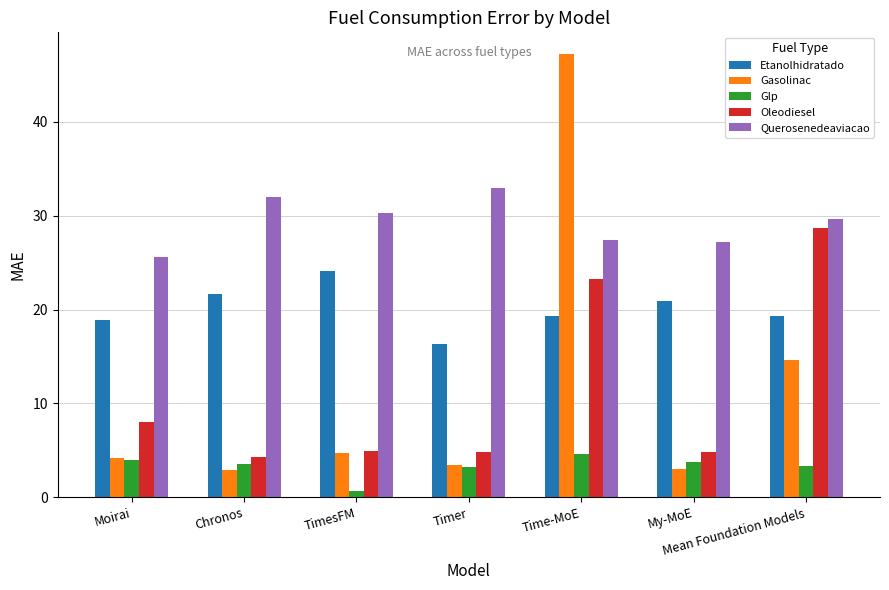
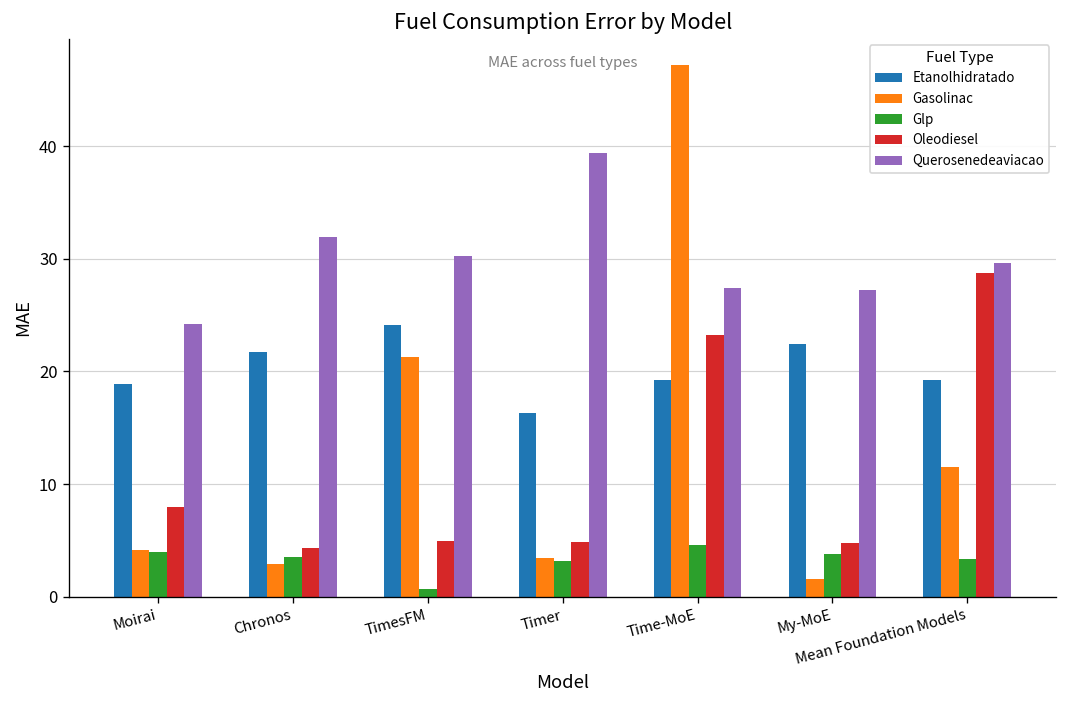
Querosenedeaviacao, Moirai: 26 -> 24
Gasolinac, TimesFM: 5 -> 21
Querosenedeaviacao, Timer: 33 -> 39
Etanolhidratado, My-MoE: 21 -> 22
Gasolinac, My-MoE: 3 -> 2
Gasolinac, Mean Foundation Models: 15 -> 12
